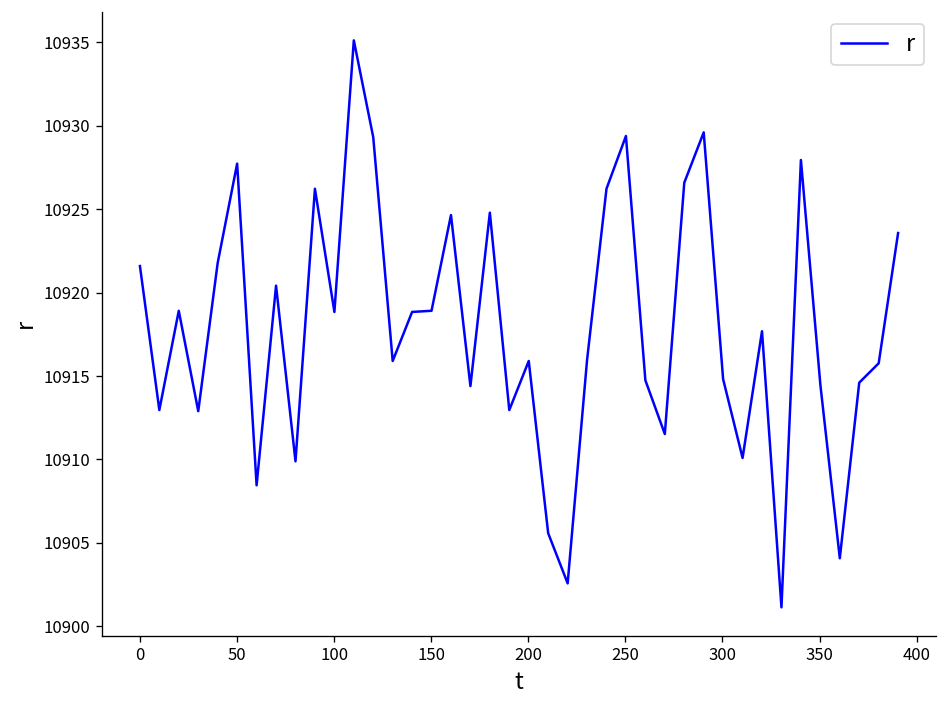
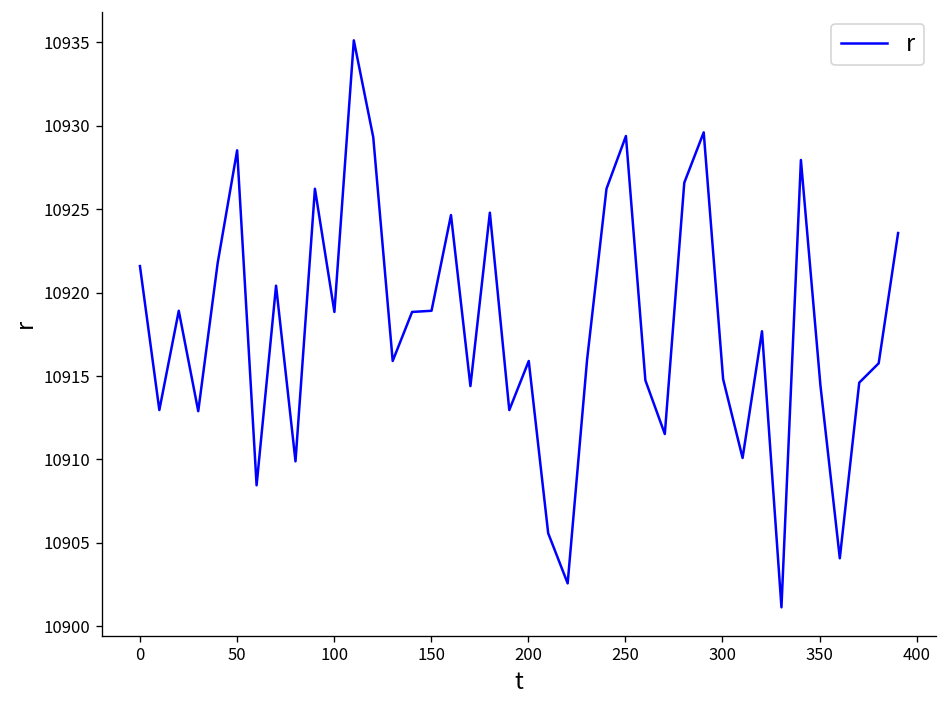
50: 10927.7 -> 10928.5
